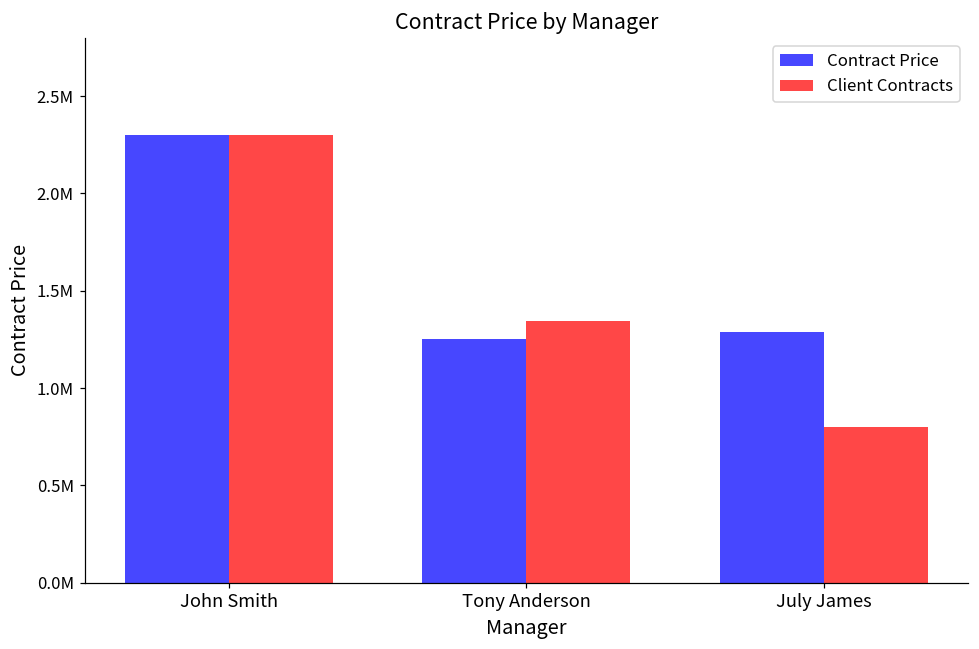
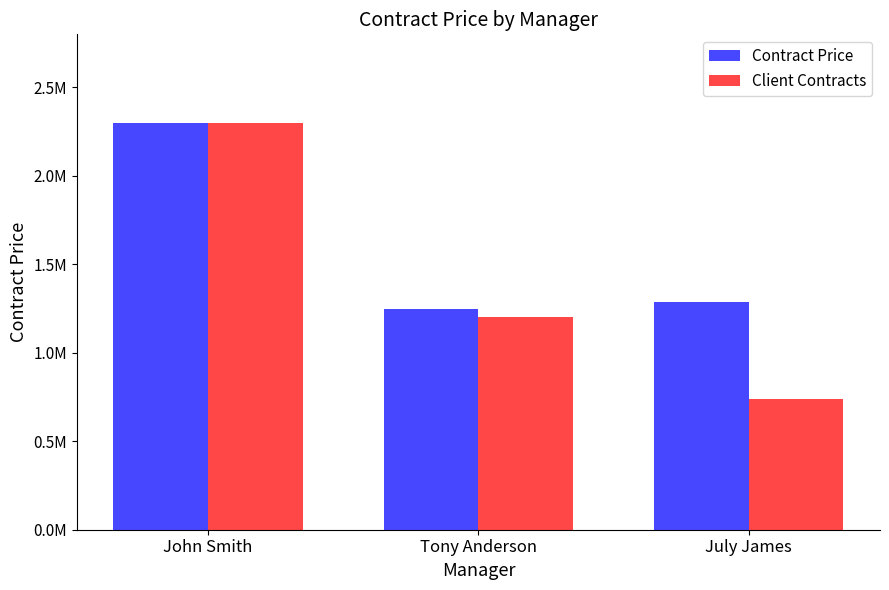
Client Contracts, Tony Anderson: 1340000 -> 1200000
Client Contracts, July James: 800000 -> 740000
